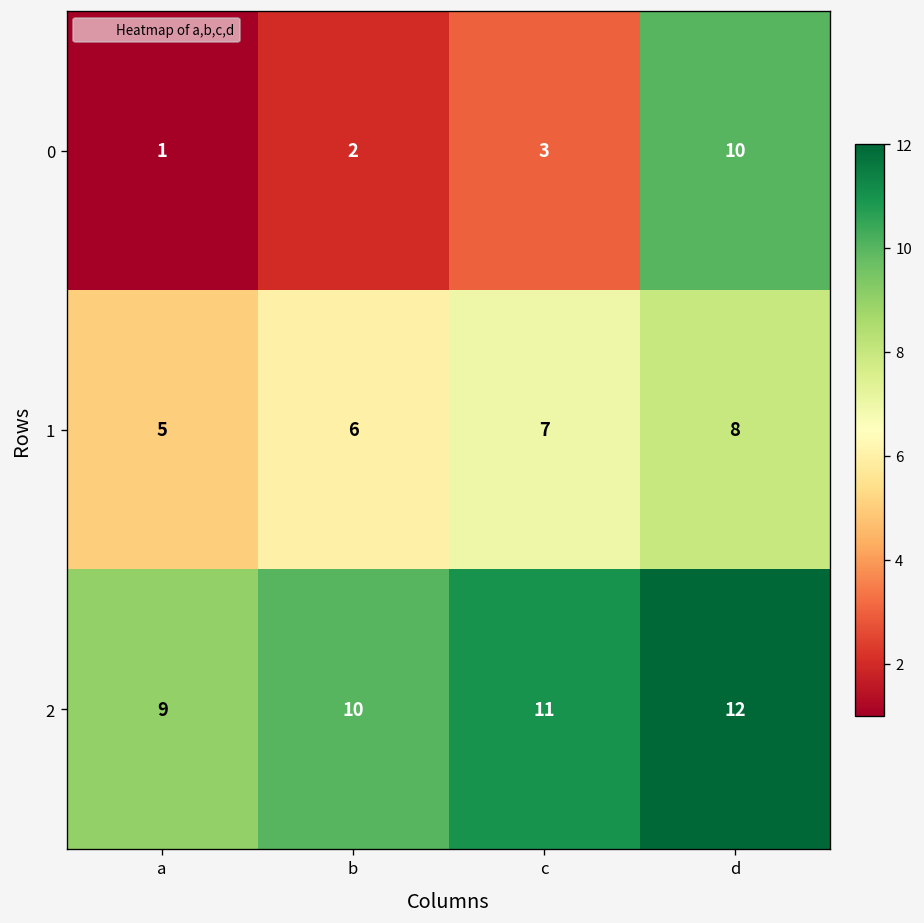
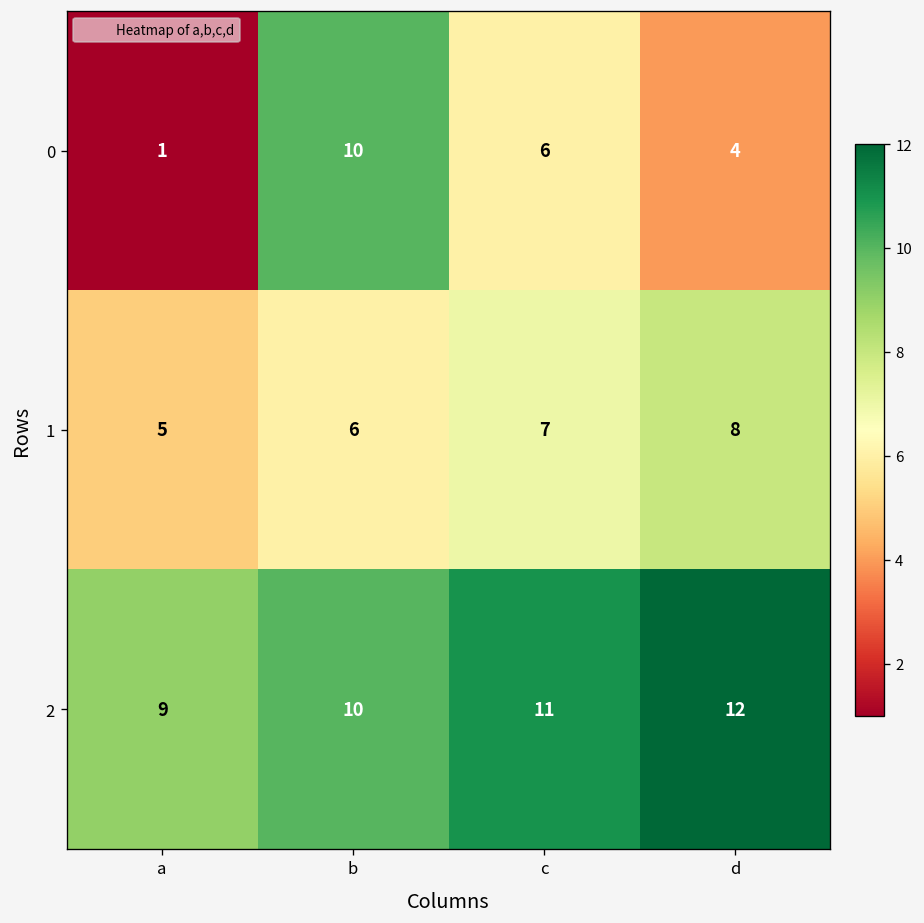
0, b: 2 -> 10
0, c: 3 -> 6
0, d: 10 -> 4
